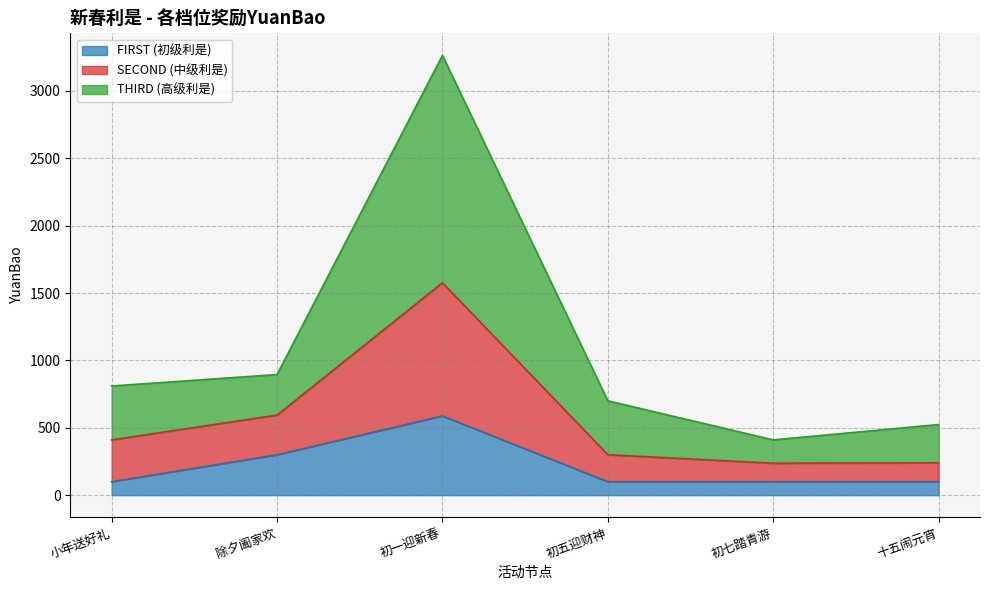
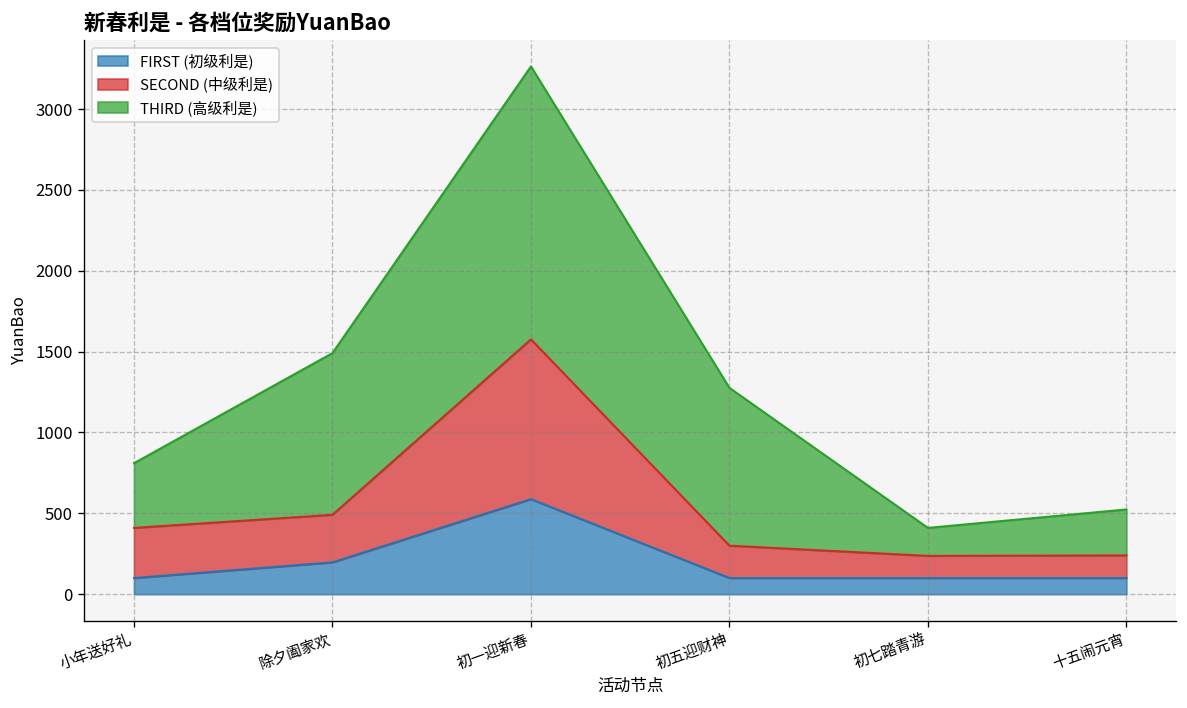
FIRST (初级利是), 除夕阖家欢: 300 -> 200
THIRD (高级利是), 除夕阖家欢: 300 -> 1000
THIRD (高级利是), 初五迎财神: 400 -> 980
